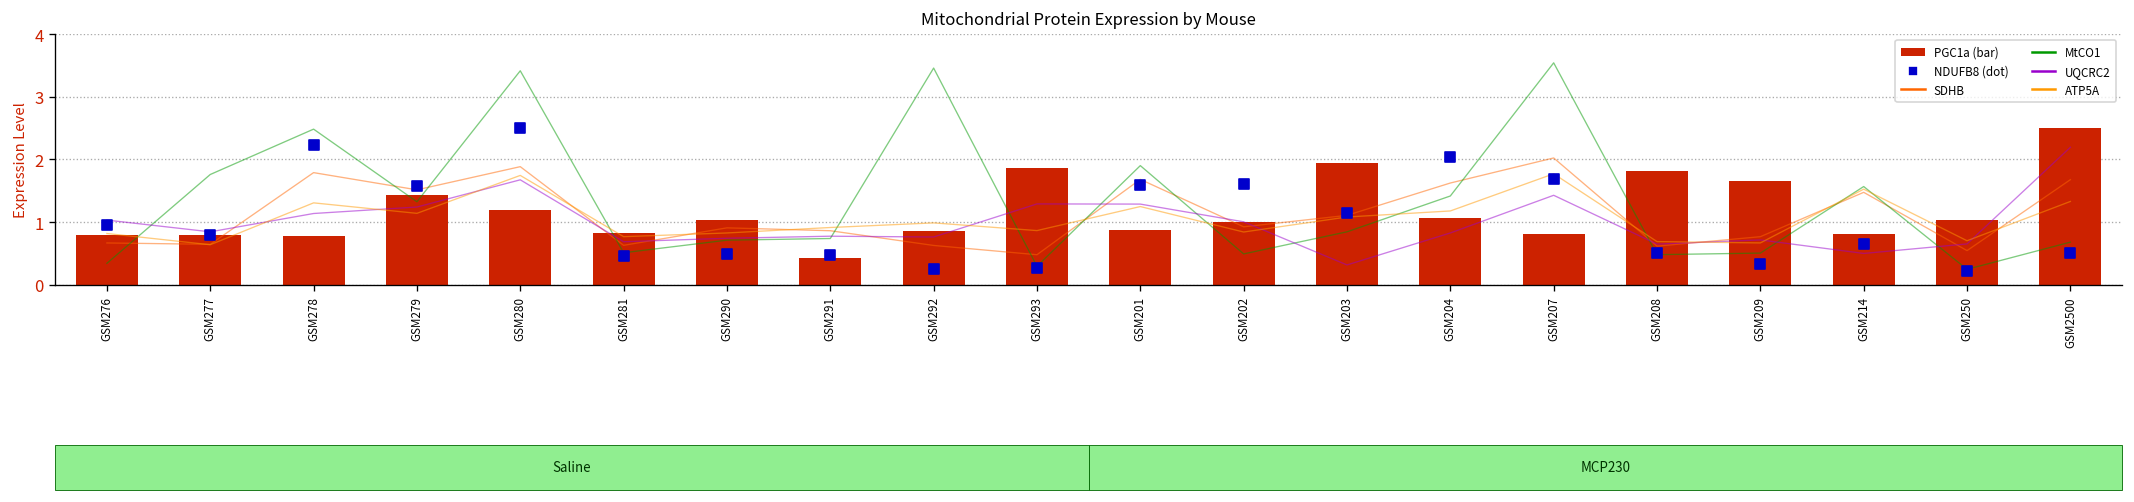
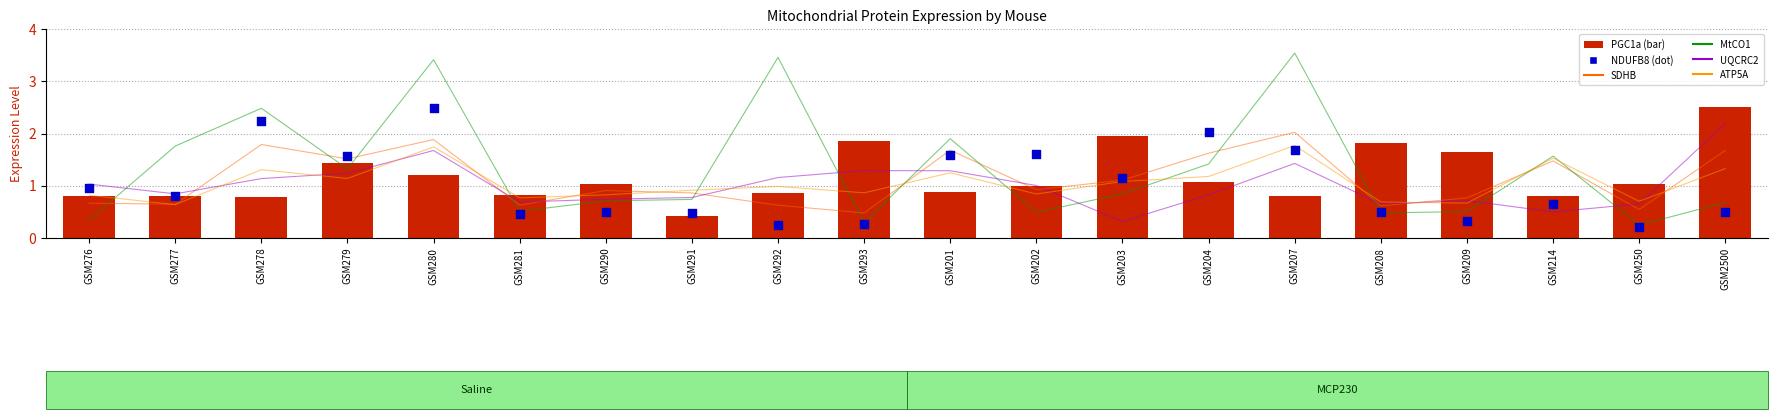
UQCRC2, GSM292: 0.8 -> 1.2
